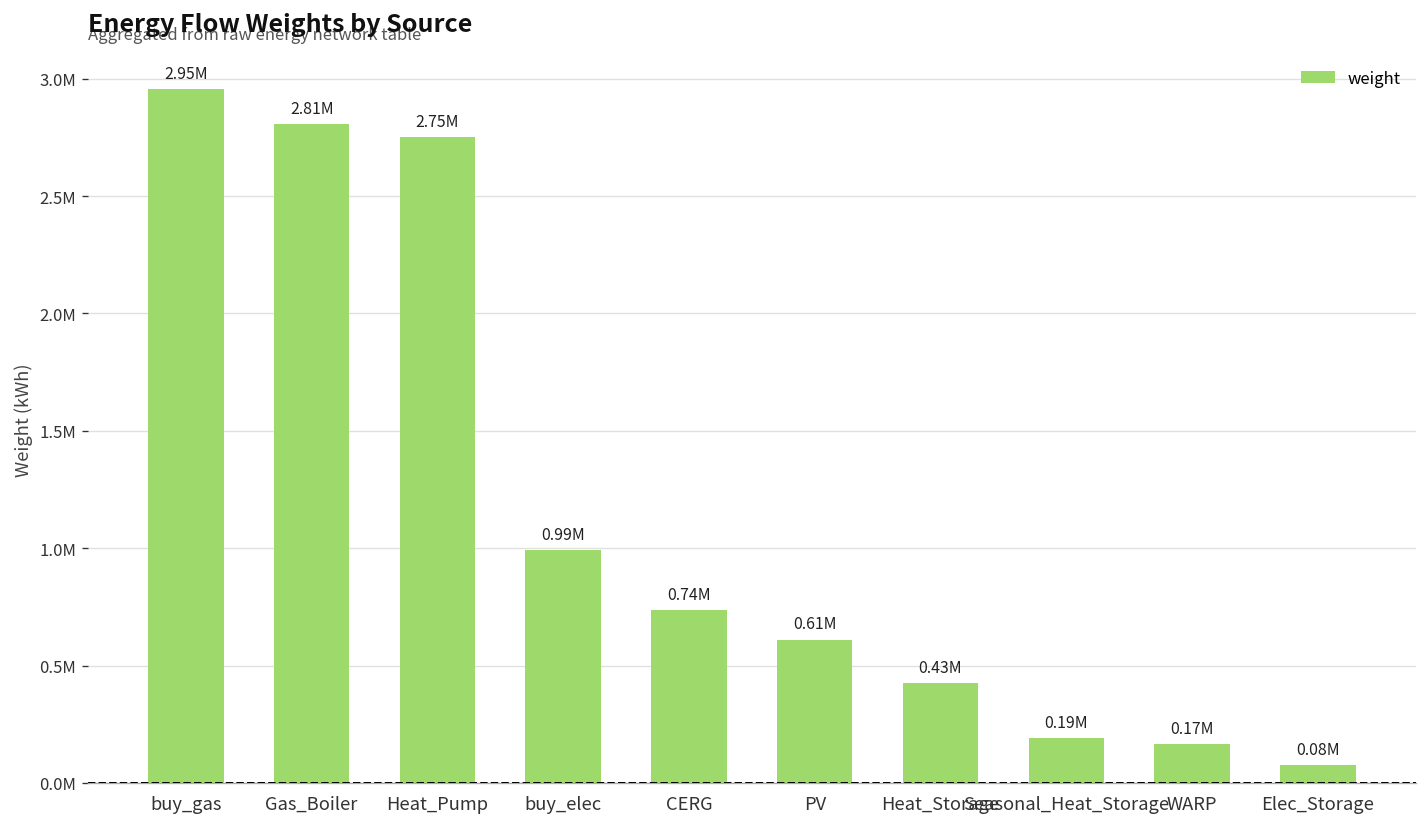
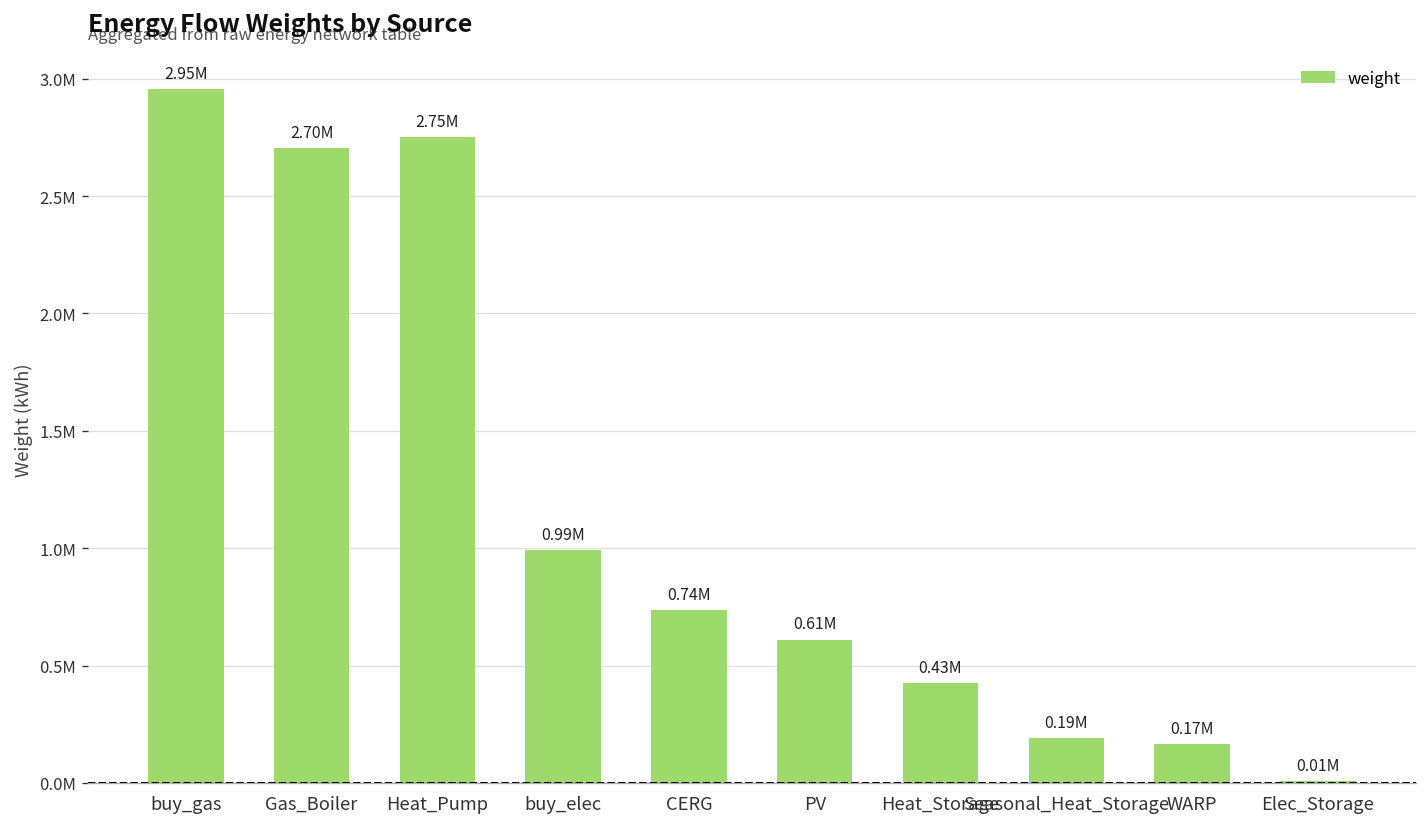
Gas_Boiler: 2.81M -> 2.70M
Elec_Storage: 0.08M -> 0.01M
